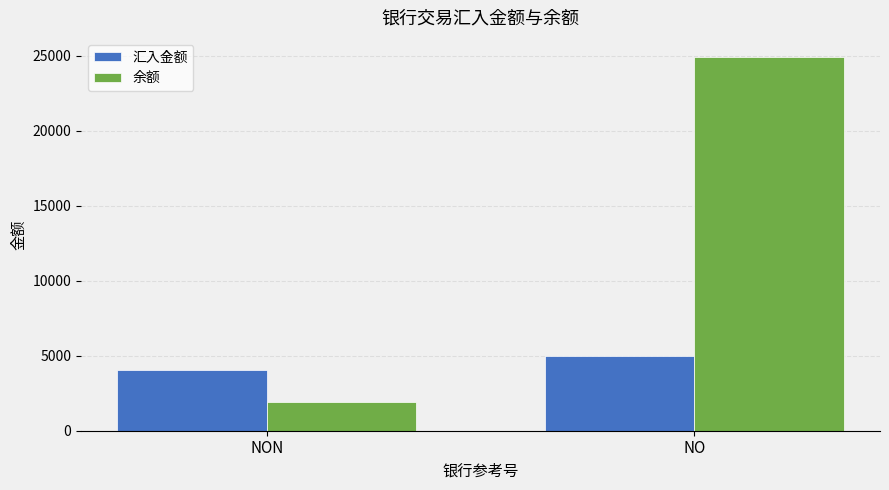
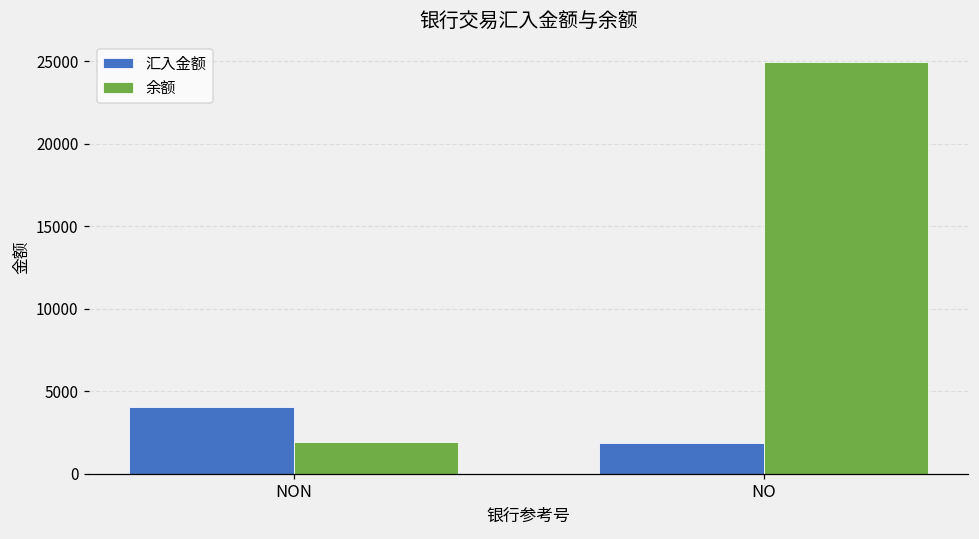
汇入金额, NO: 5000 -> 1900
